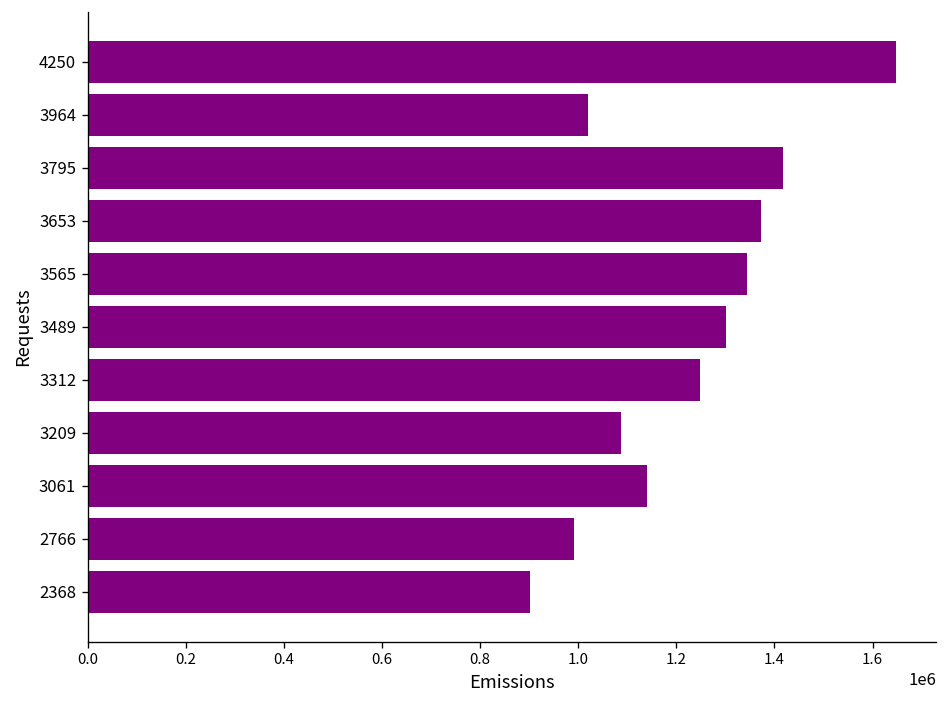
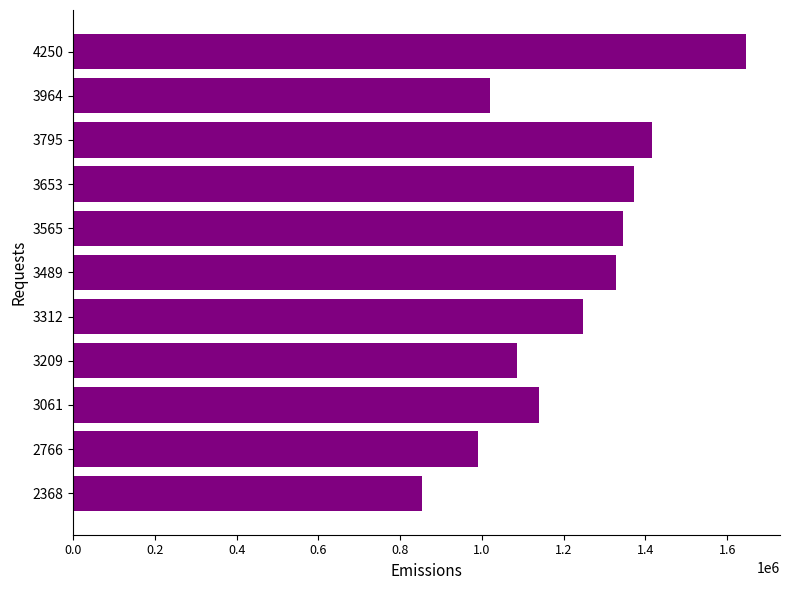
3489: 1300000 -> 1330000
2368: 900000 -> 850000
